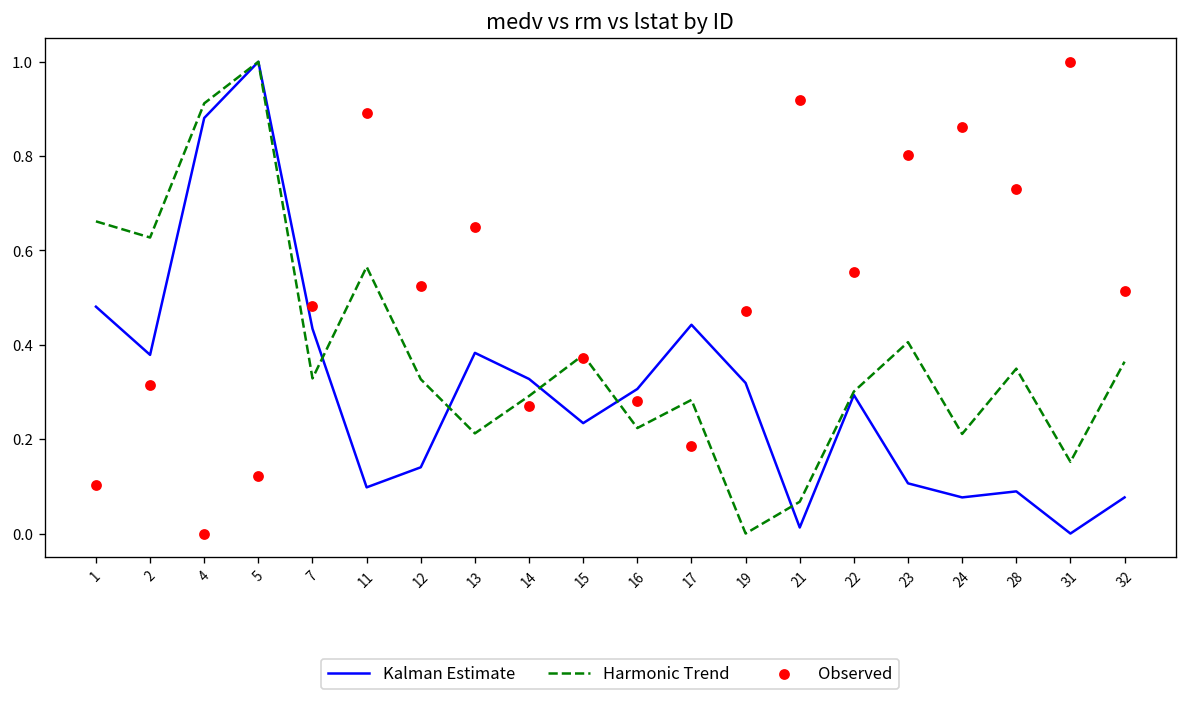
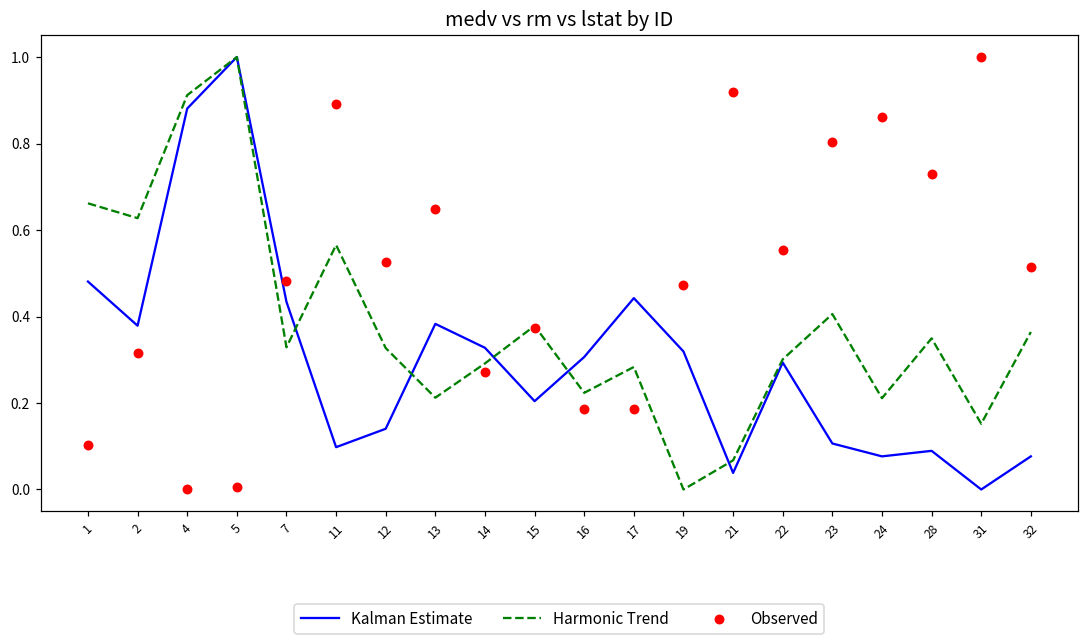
Observed, 5: 0.12 -> 0.01
Kalman Estimate, 15: 0.23 -> 0.20
Observed, 16: 0.28 -> 0.19
Kalman Estimate, 21: 0.01 -> 0.04
